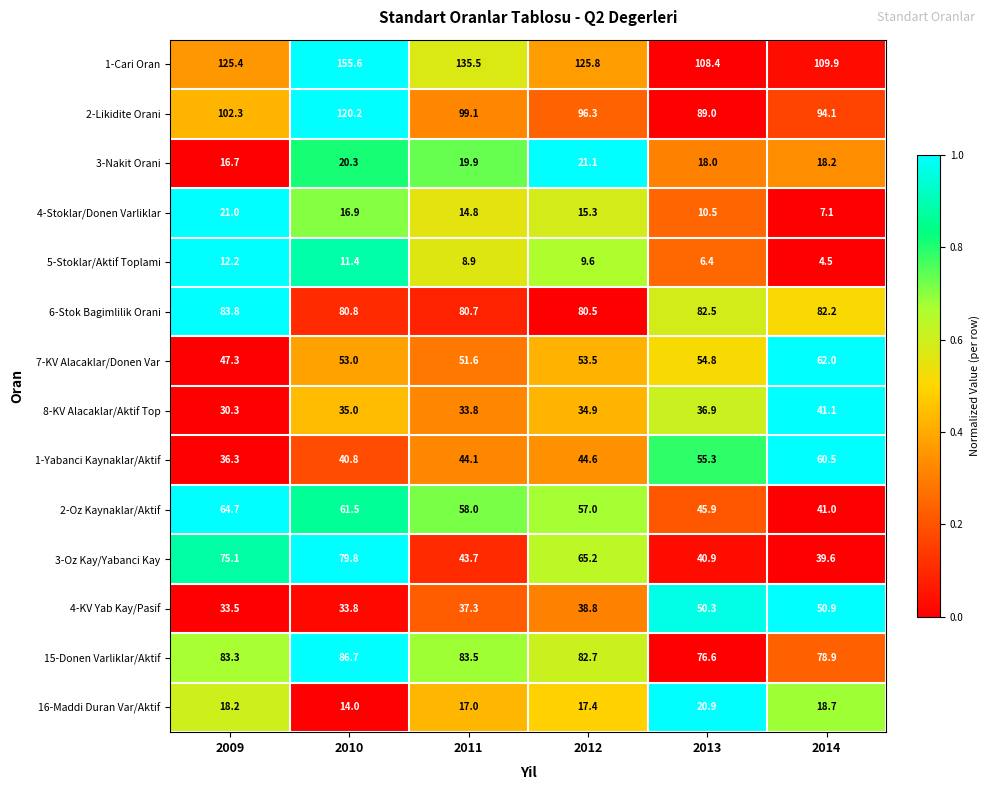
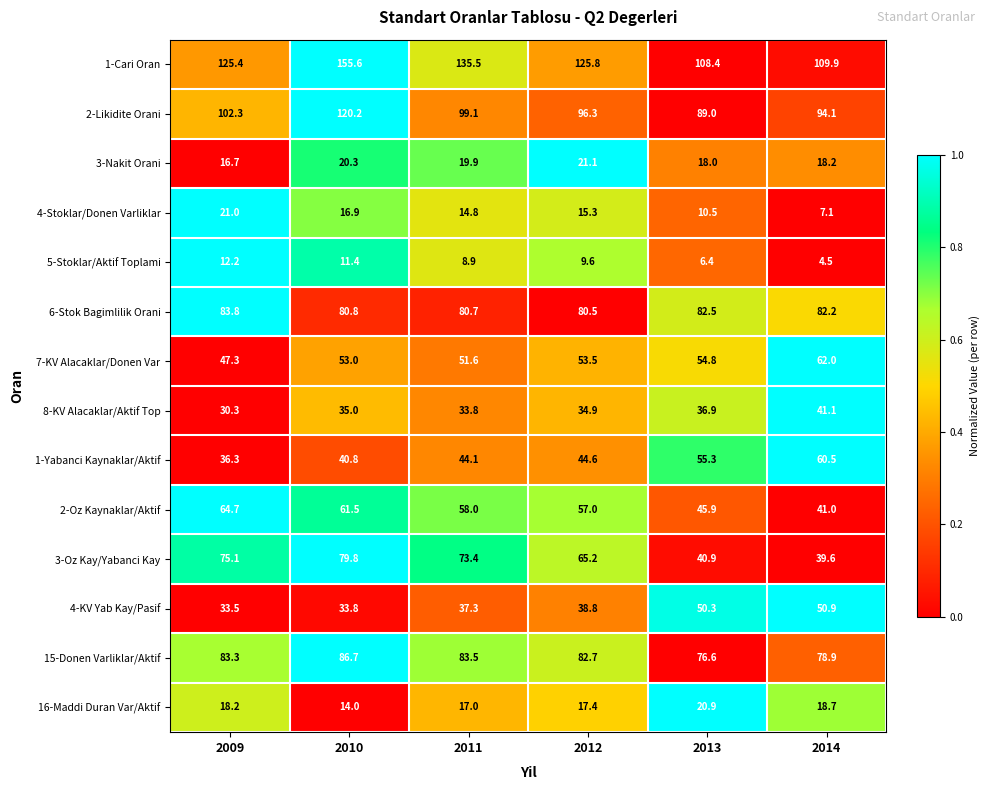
3-Oz Kay/Yabanci Kay, 2011: 43.7 -> 73.4
